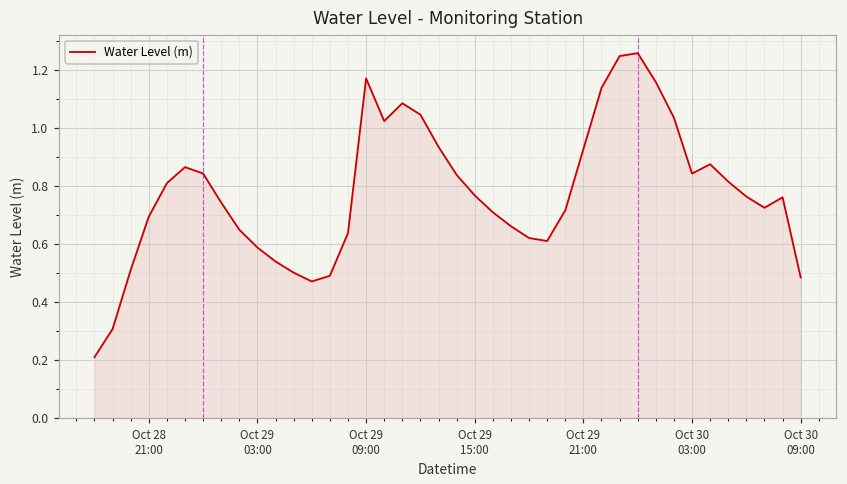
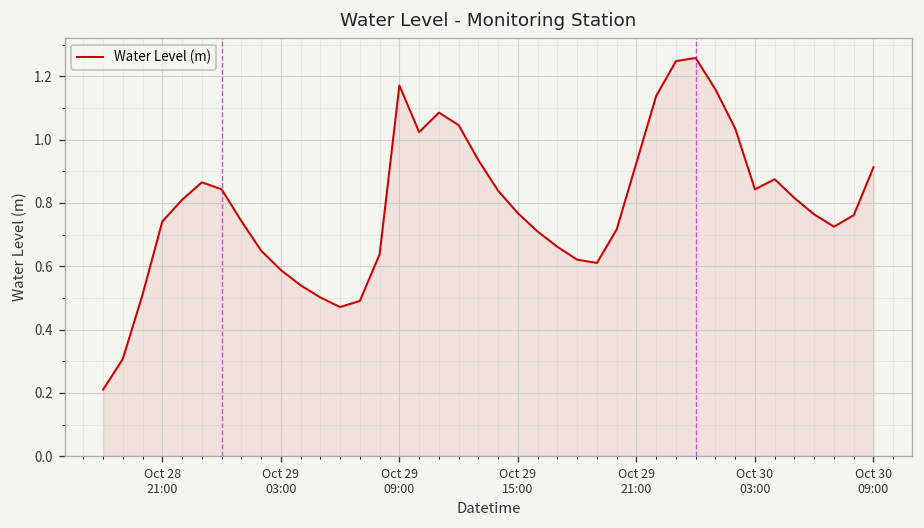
Oct 28 21:00: 0.69 -> 0.74
Oct 30 09:00: 0.48 -> 0.91
